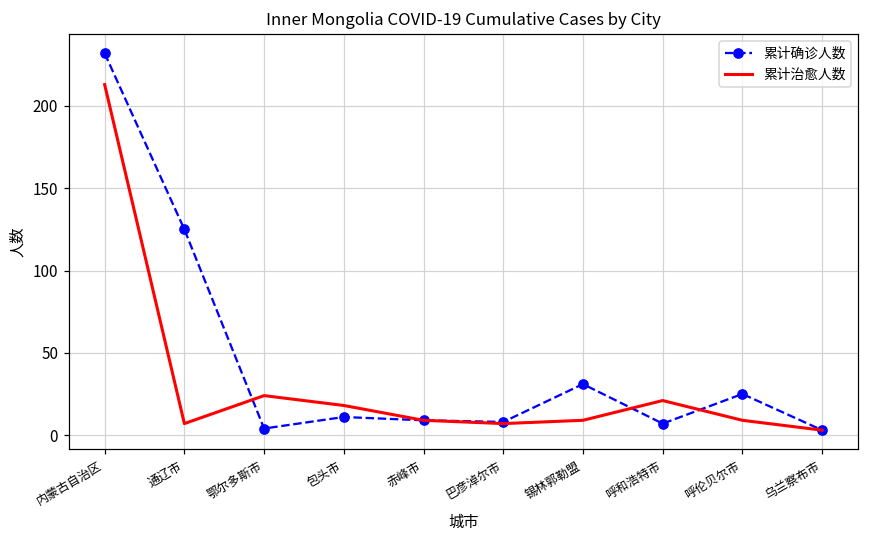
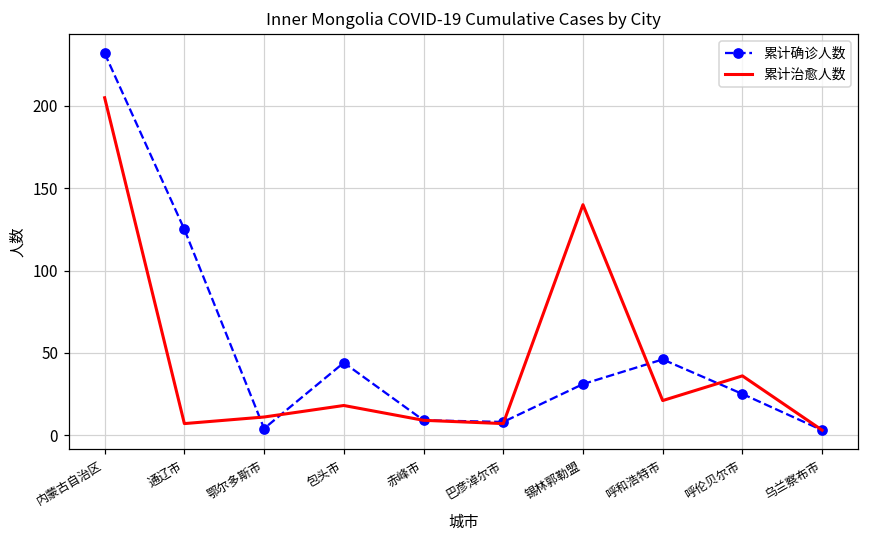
累计治愈人数, 内蒙古自治区: 213 -> 205
累计治愈人数, 鄂尔多斯市: 24 -> 11
累计确诊人数, 包头市: 11 -> 44
累计治愈人数, 锡林郭勒盟: 9 -> 140
累计确诊人数, 呼和浩特市: 7 -> 46
累计治愈人数, 呼伦贝尔市: 9 -> 36
